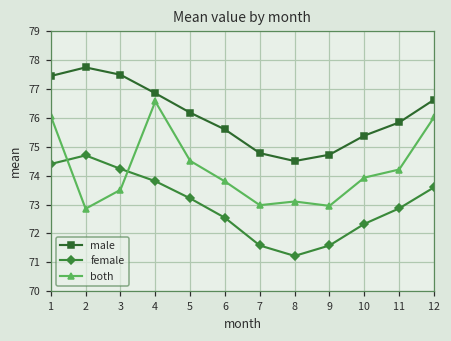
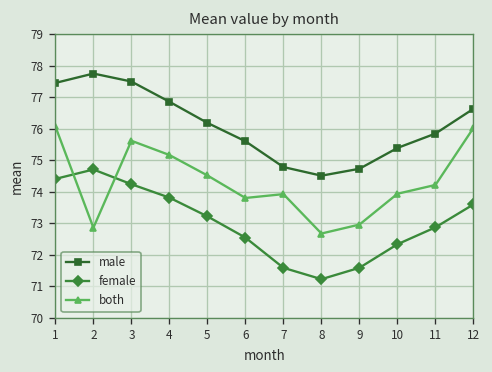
both, 3: 73.5 -> 75.6
both, 4: 76.6 -> 75.2
both, 7: 73.0 -> 73.9
both, 8: 73.1 -> 72.7
